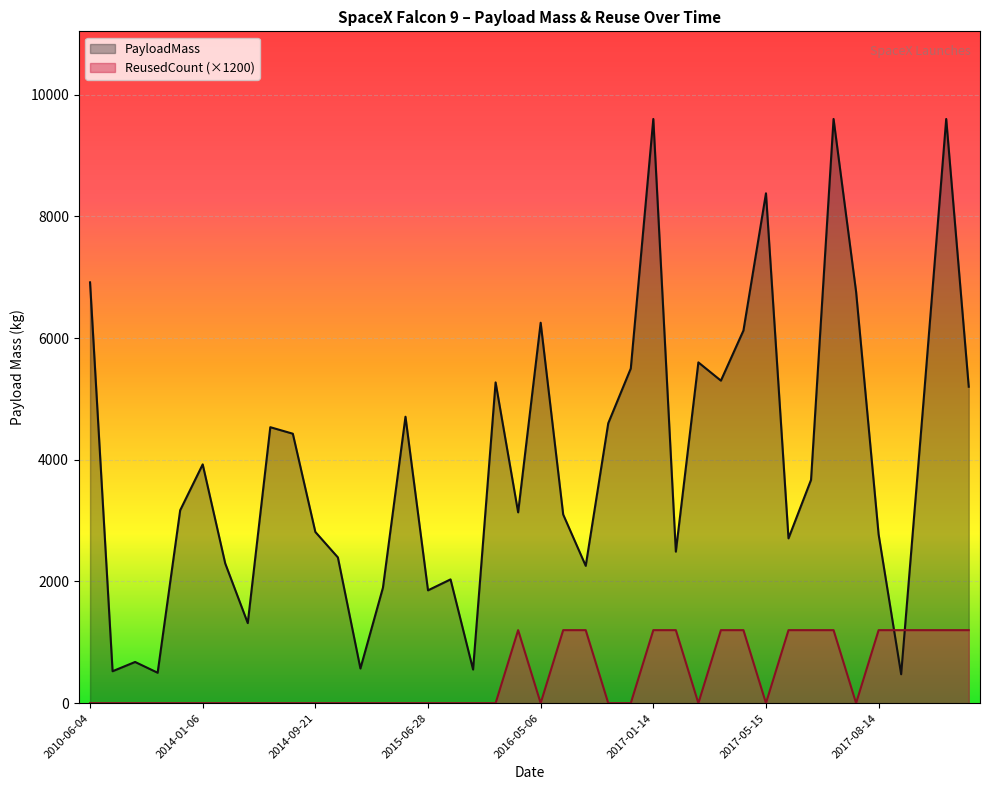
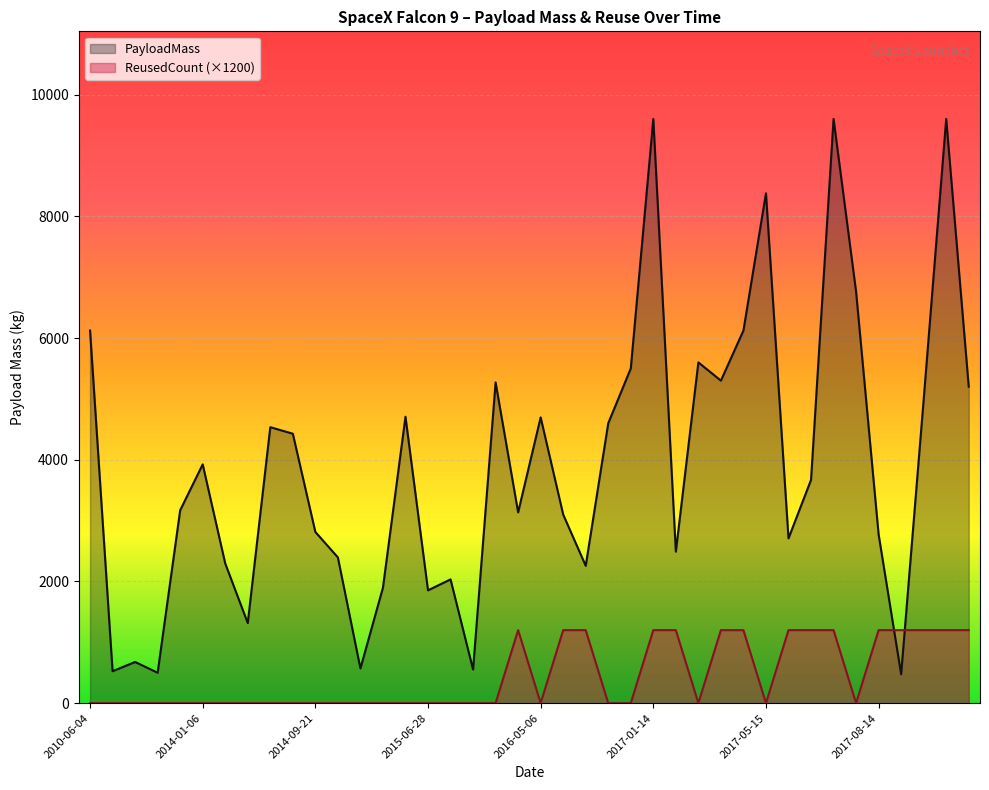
PayloadMass, 2010-06-04: 6900 -> 6100
PayloadMass, 2016-05-06: 6300 -> 4700
